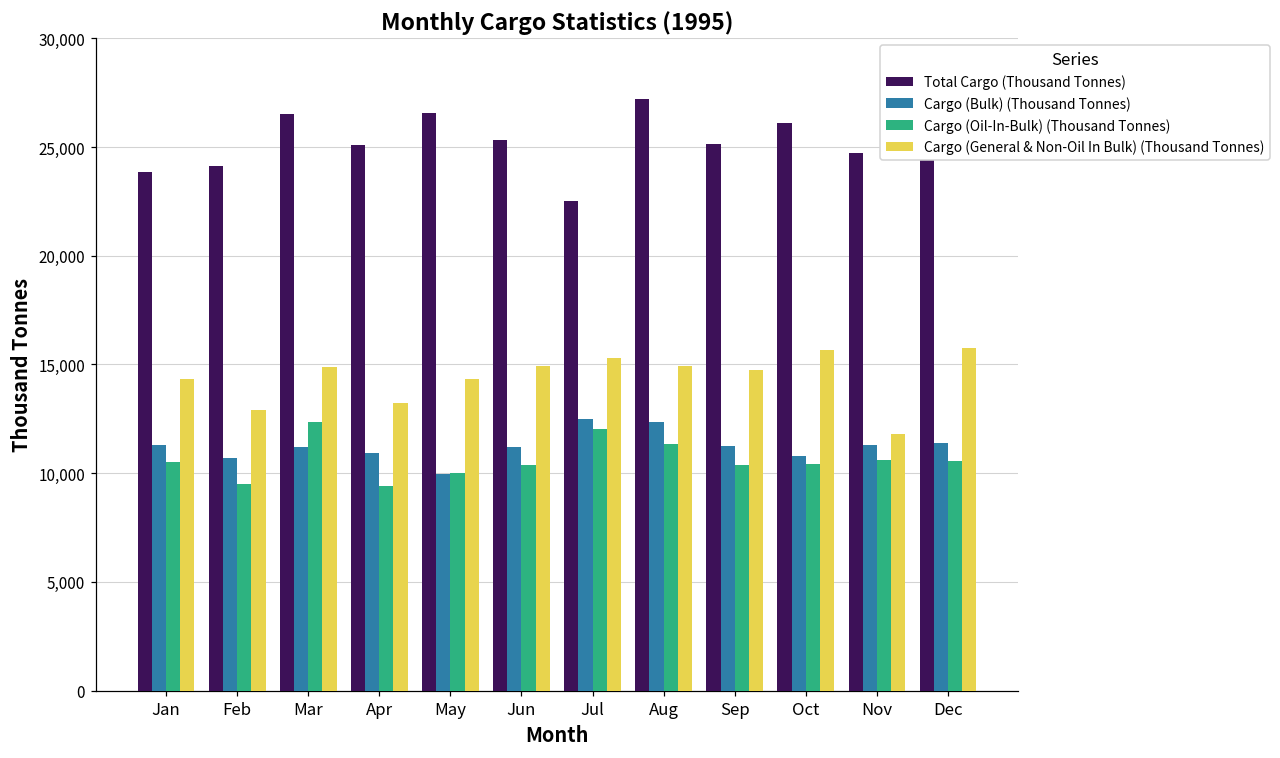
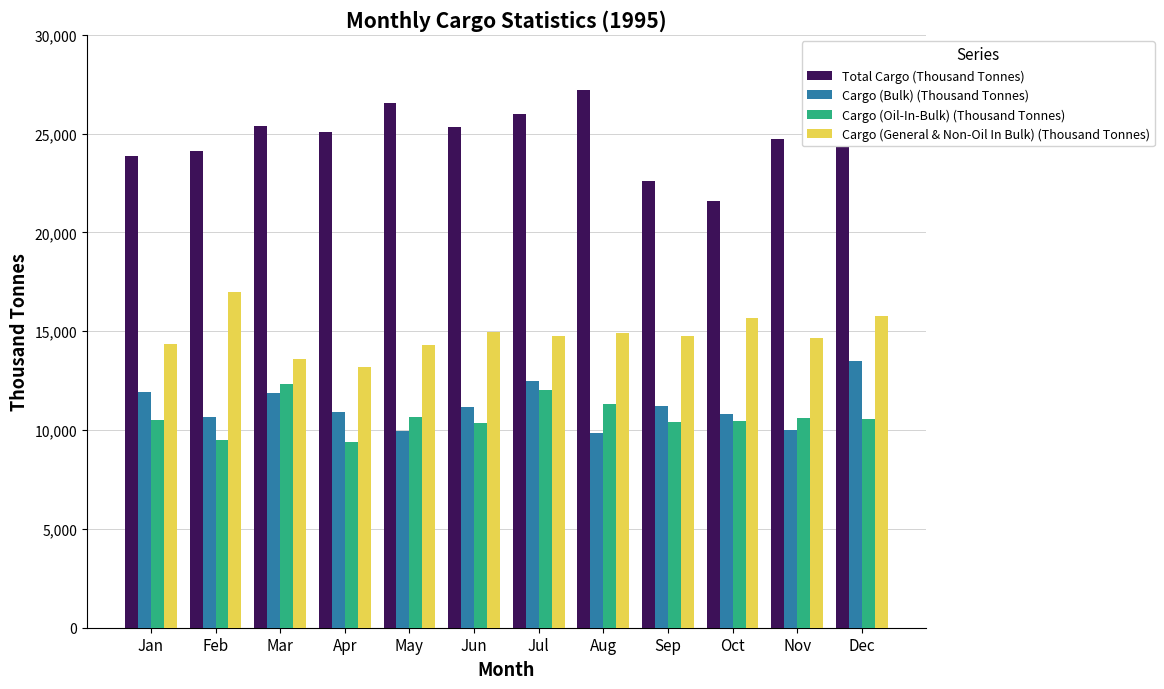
Cargo (Bulk) (Thousand Tonnes), Jan: 11,300 -> 11,900
Cargo (General & Non-Oil In Bulk) (Thousand Tonnes), Feb: 12,900 -> 17,000
Total Cargo (Thousand Tonnes), Mar: 26,500 -> 25,400
Cargo (Bulk) (Thousand Tonnes), Mar: 11,200 -> 11,900
Cargo (General & Non-Oil In Bulk) (Thousand Tonnes), Mar: 14,900 -> 13,600
Cargo (Oil-In-Bulk) (Thousand Tonnes), May: 10,000 -> 10,700
Total Cargo (Thousand Tonnes), Jul: 22,500 -> 26,000
Cargo (General & Non-Oil In Bulk) (Thousand Tonnes), Jul: 15,300 -> 14,800
Cargo (Bulk) (Thousand Tonnes), Aug: 12,300 -> 9,900
Total Cargo (Thousand Tonnes), Sep: 25,200 -> 22,600
Total Cargo (Thousand Tonnes), Oct: 26,100 -> 21,600
Cargo (Bulk) (Thousand Tonnes), Nov: 11,300 -> 10,000
Cargo (General & Non-Oil In Bulk) (Thousand Tonnes), Nov: 11,800 -> 14,700
Cargo (Bulk) (Thousand Tonnes), Dec: 11,400 -> 13,500
